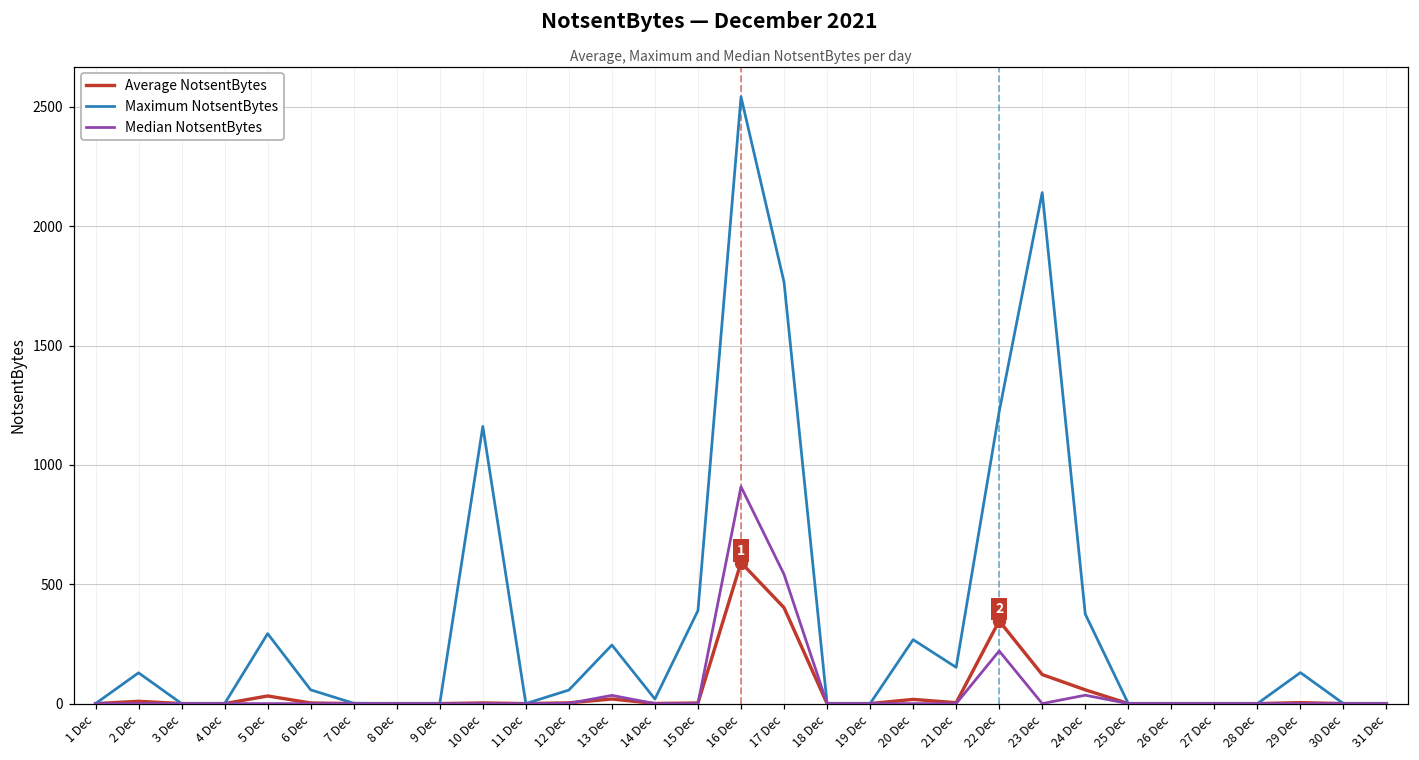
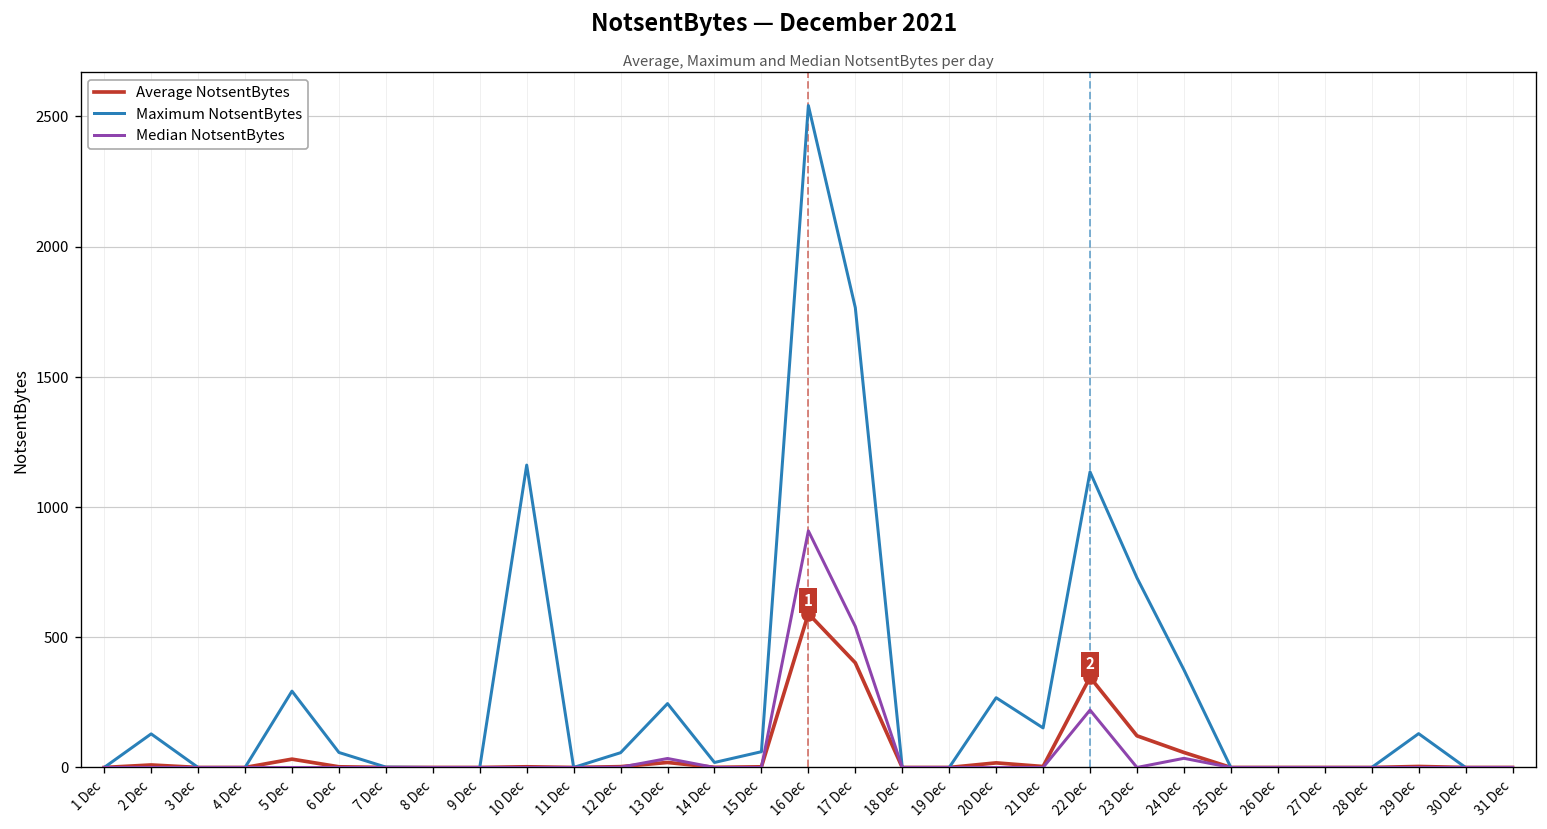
Maximum NotsentBytes, 15 Dec: 390 -> 60
Maximum NotsentBytes, 22 Dec: 1220 -> 1130
Maximum NotsentBytes, 23 Dec: 2140 -> 730
